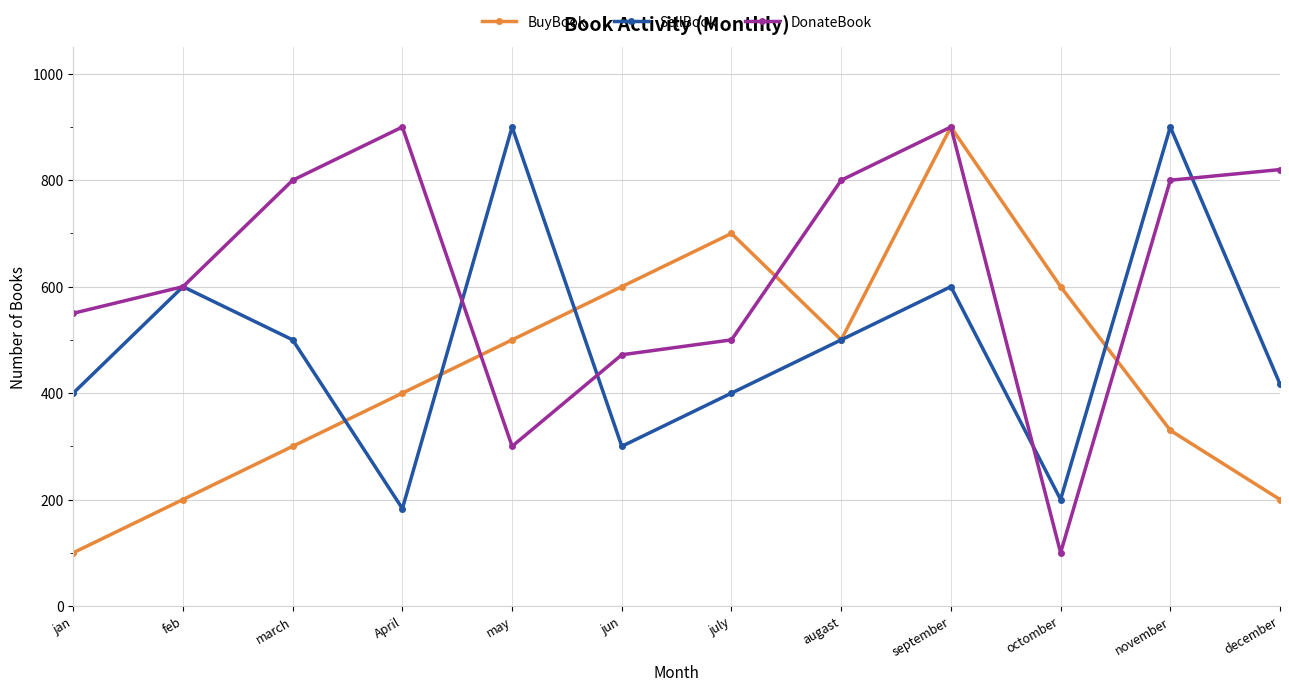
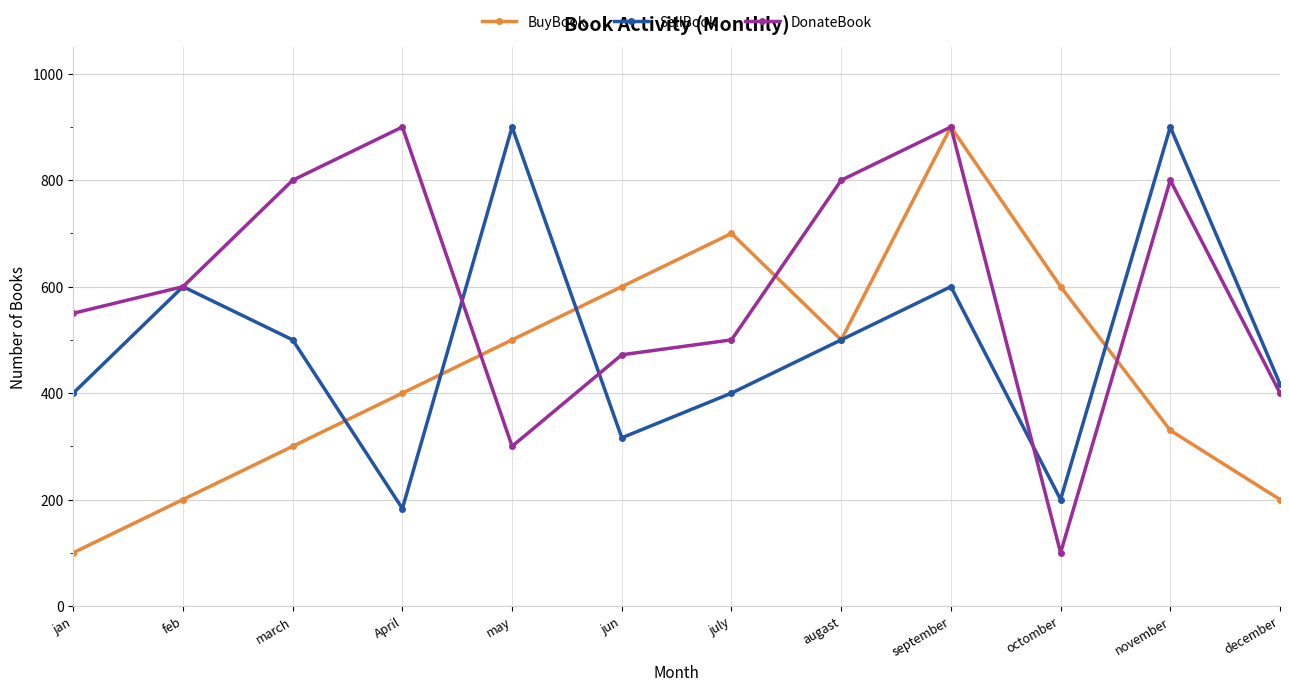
SellBook, jun: 300 -> 320
DonateBook, december: 820 -> 400
